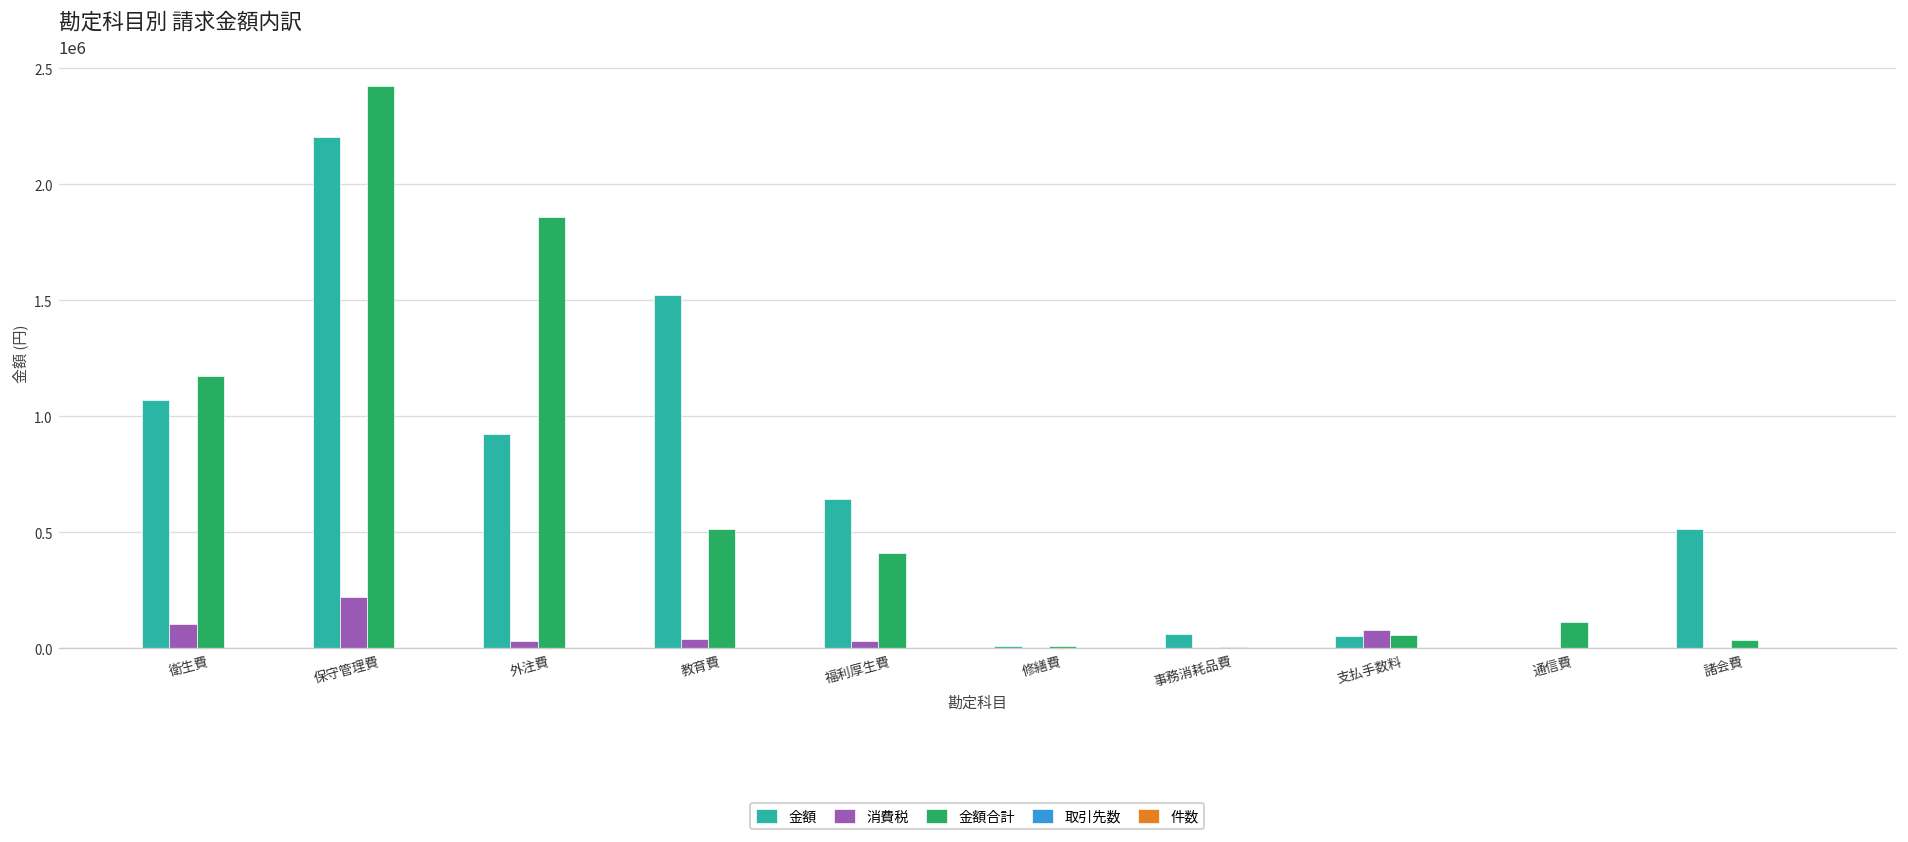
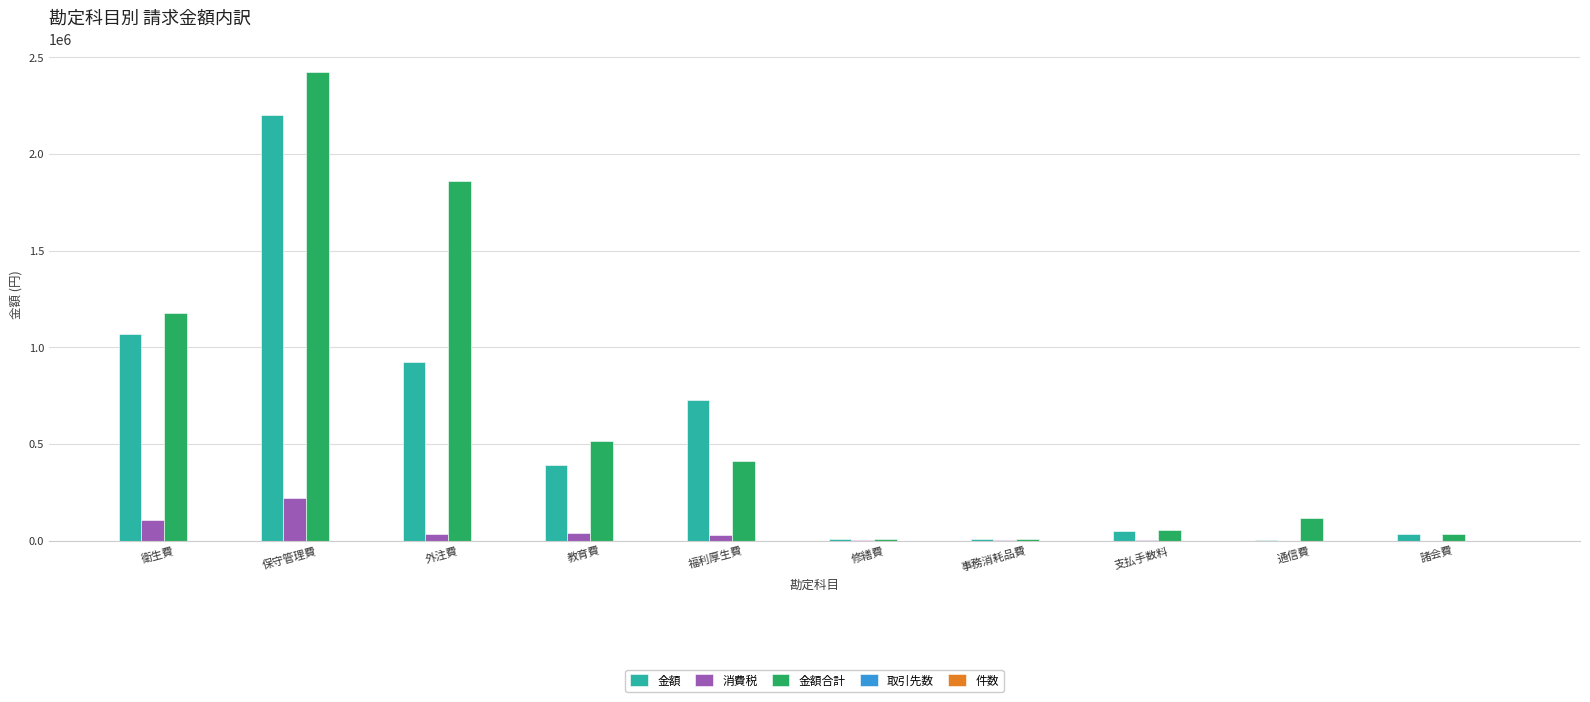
金額, 教育費: 1520000 -> 390000
金額, 福利厚生費: 640000 -> 730000
金額, 事務消耗品費: 60000 -> 10000
消費税, 支払手数料: 80000 -> 10000
金額, 諸会費: 520000 -> 40000
